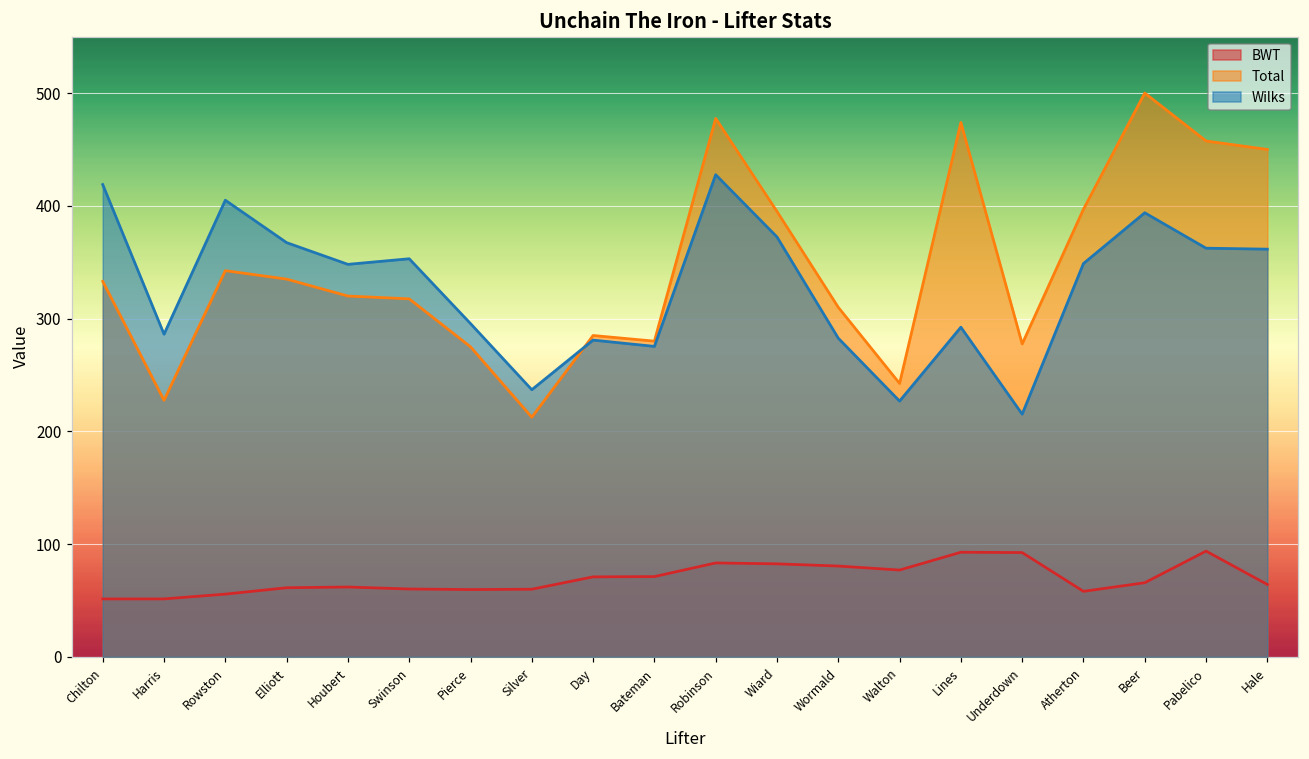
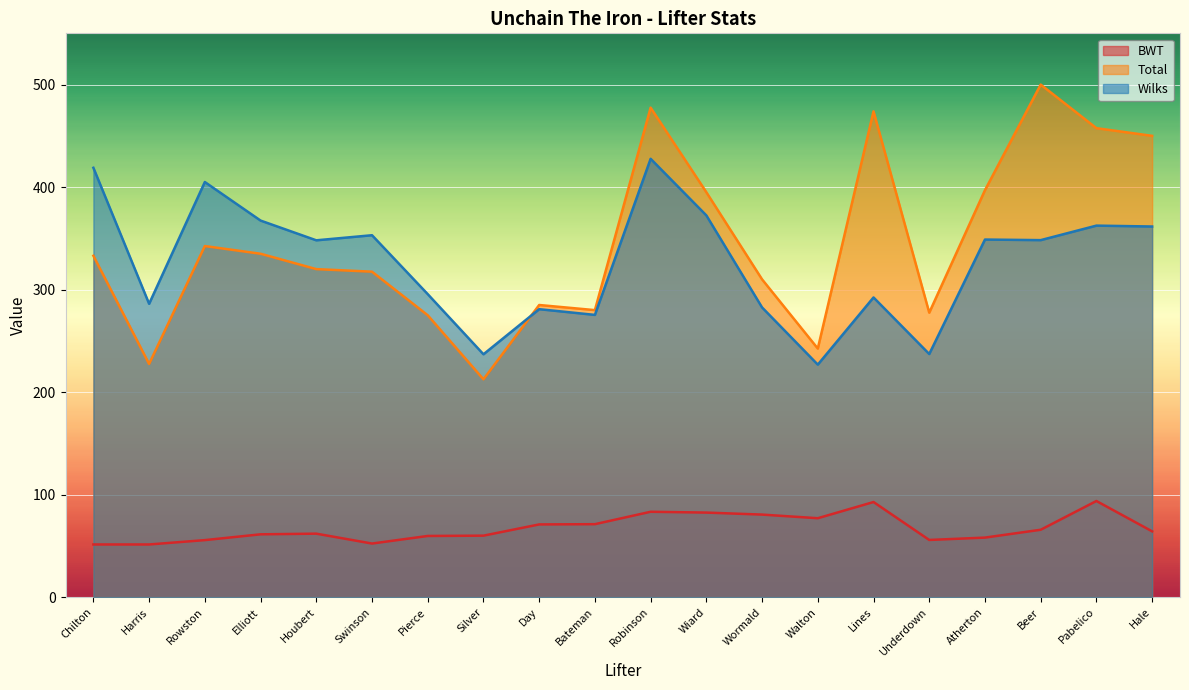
BWT, Swinson: 60 -> 52
BWT, Underdown: 93 -> 56
Wilks, Underdown: 215 -> 237
Wilks, Beer: 394 -> 348
